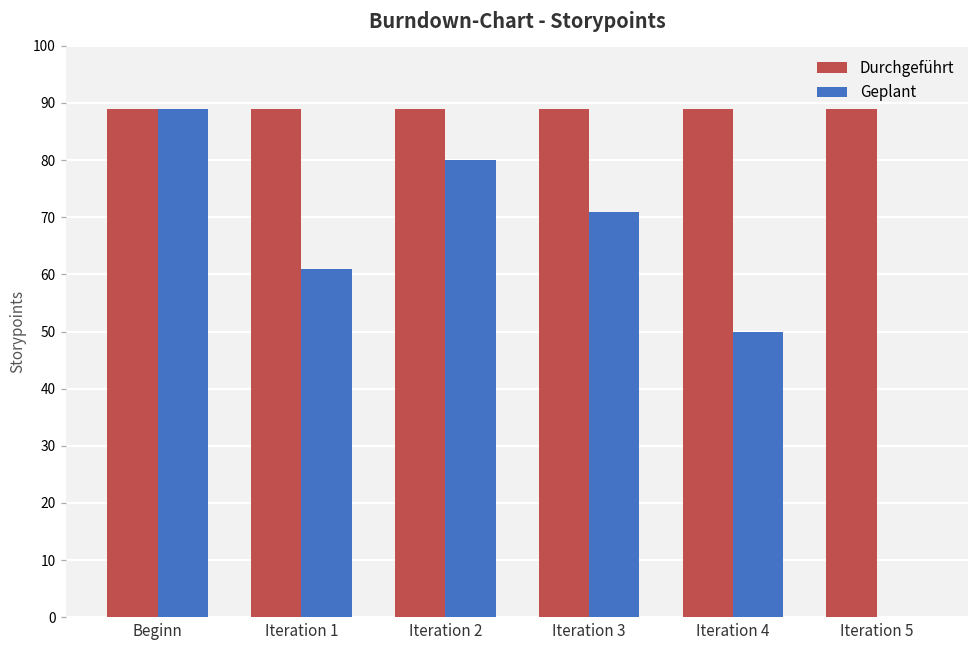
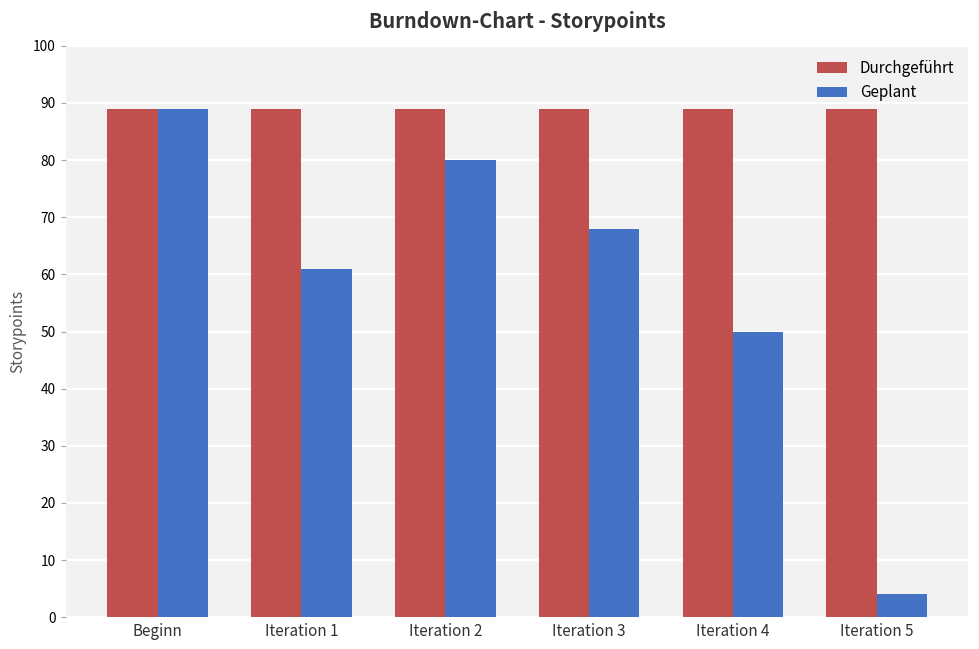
Geplant, Iteration 3: 71 -> 68
Geplant, Iteration 5: 0 -> 4
